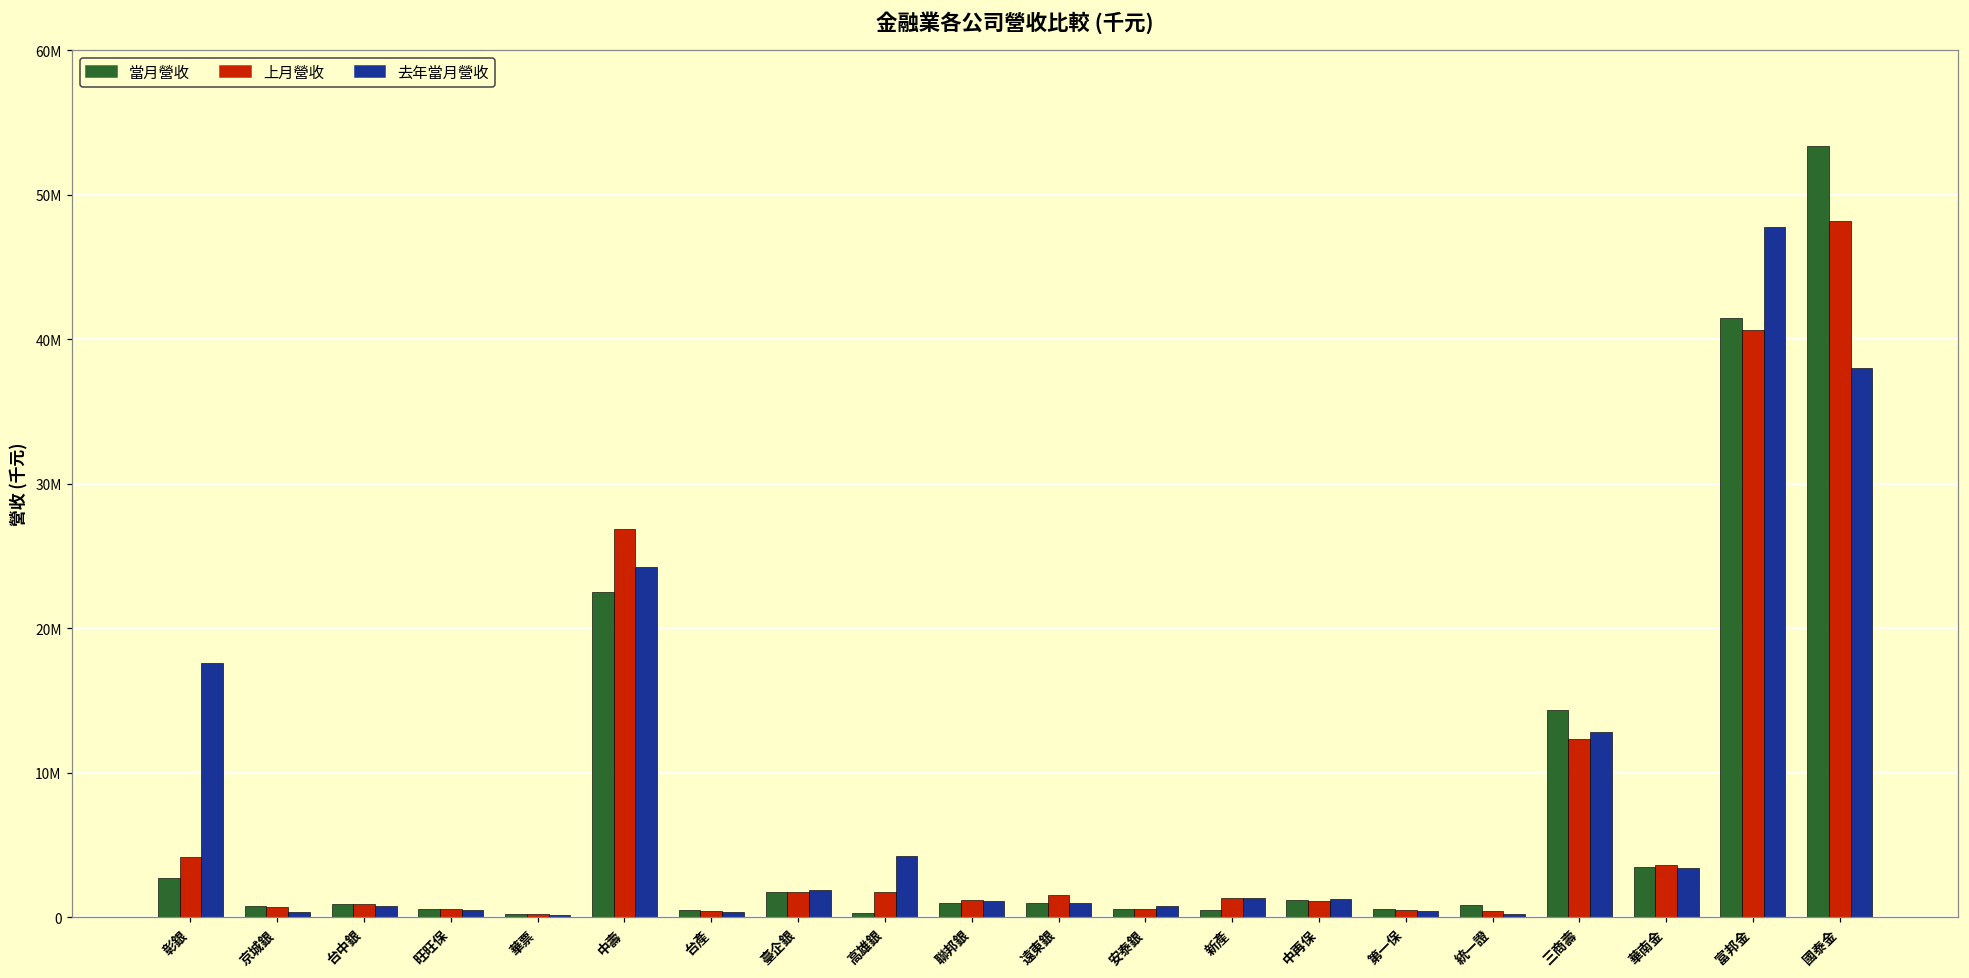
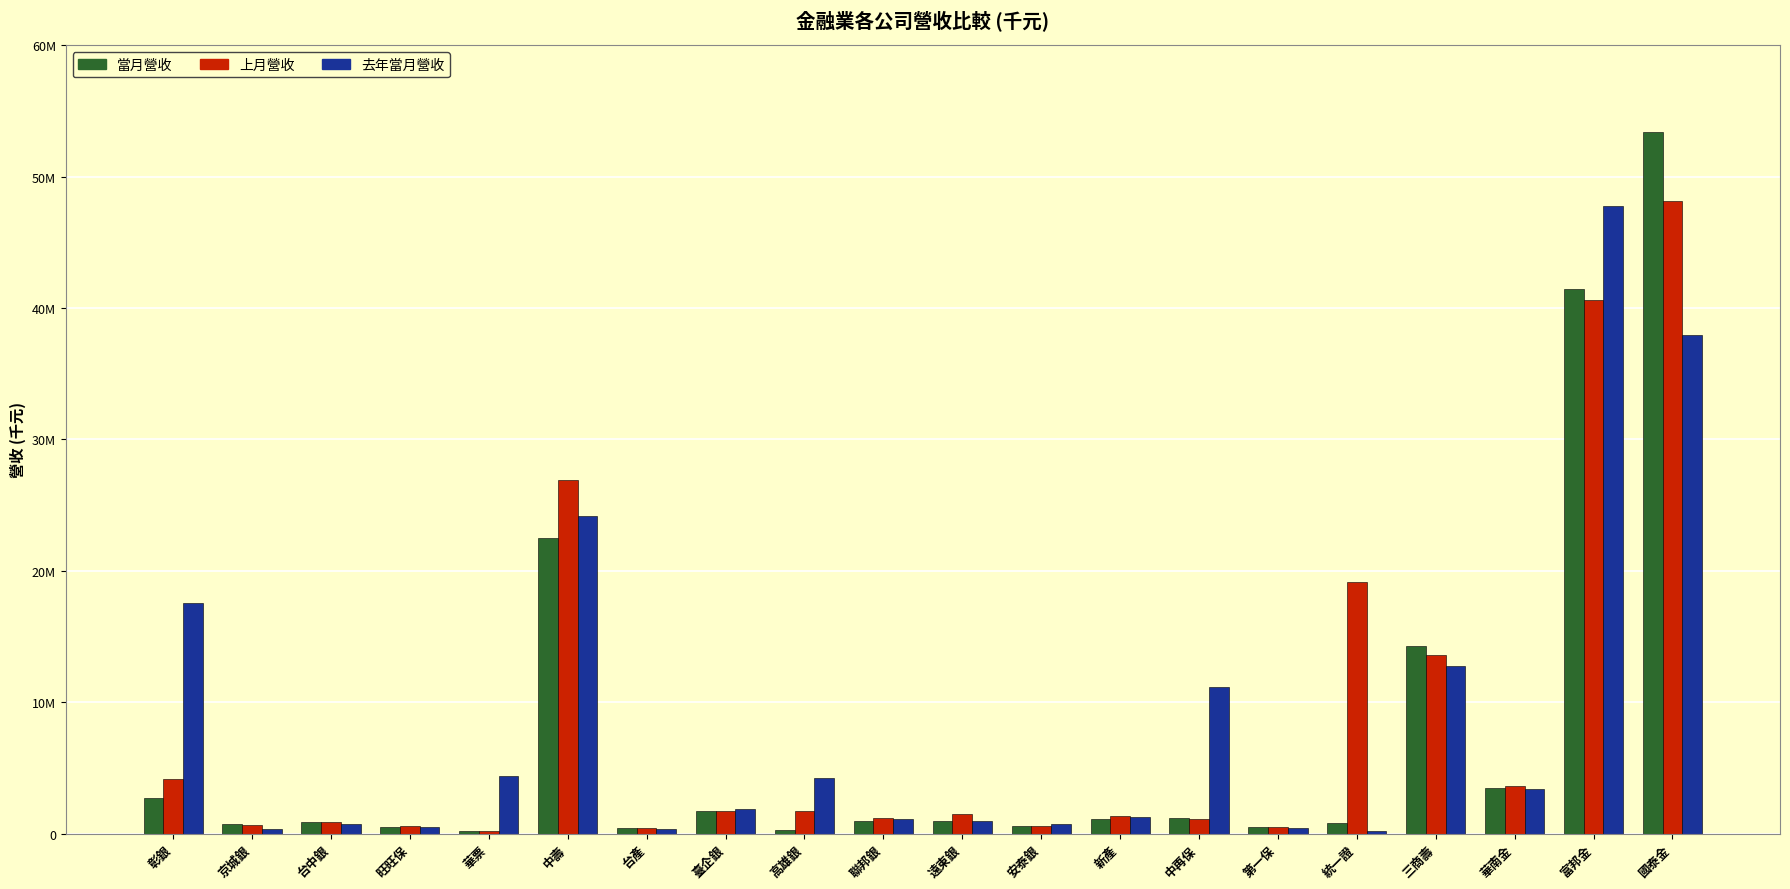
去年當月營收, 華票: 200000 -> 4400000
當月營收, 新產: 500000 -> 1100000
去年當月營收, 中再保: 1200000 -> 11200000
上月營收, 統一證: 400000 -> 19200000
上月營收, 三商壽: 12300000 -> 13600000
